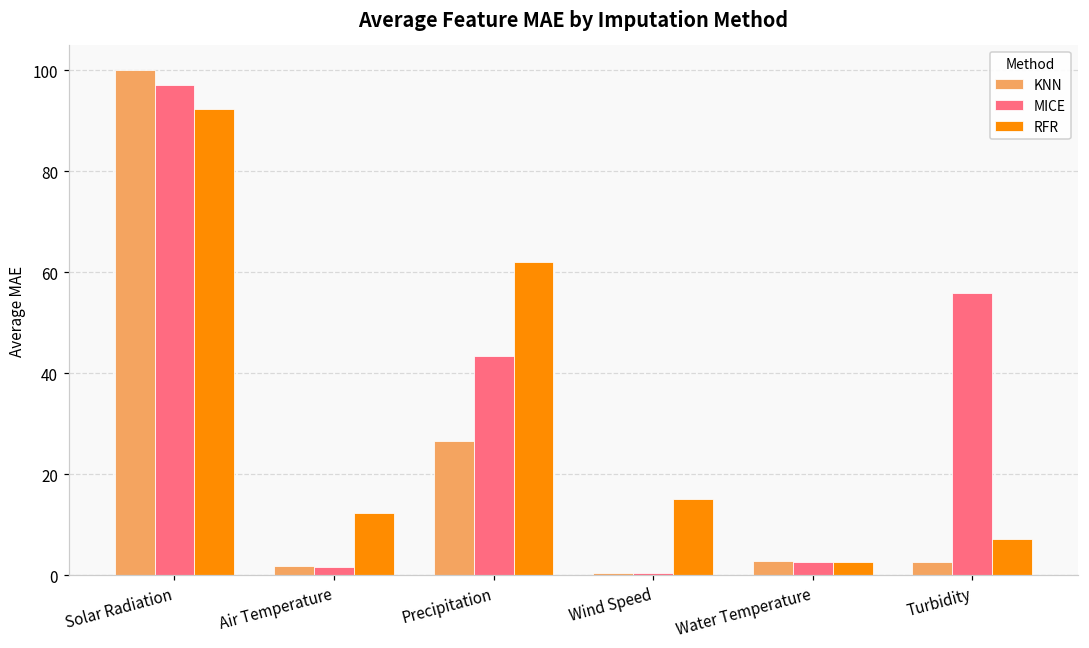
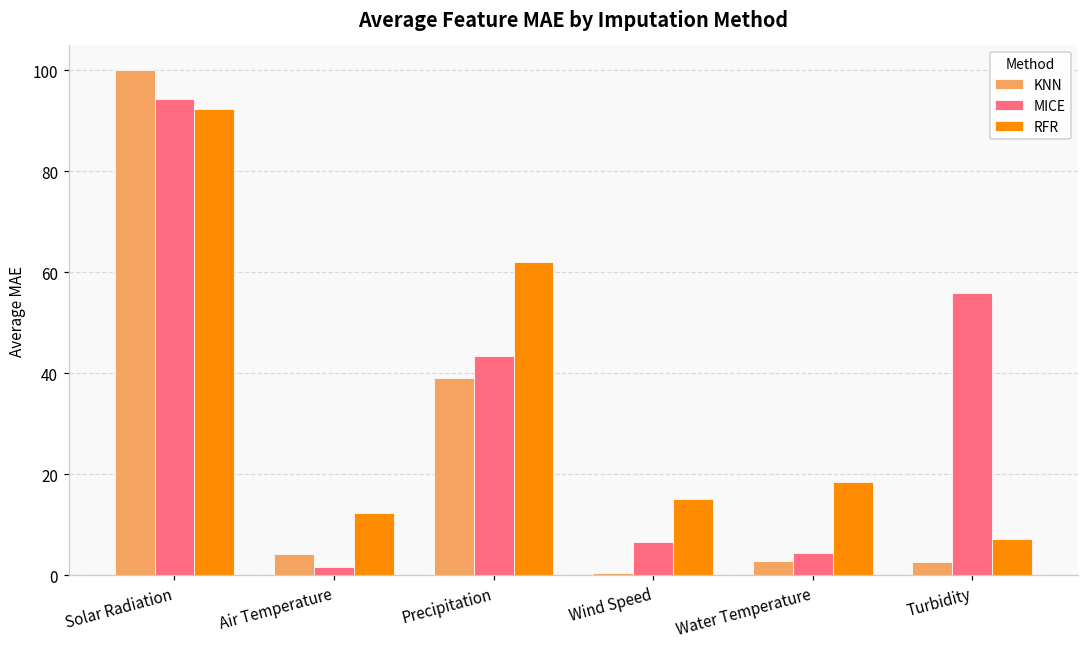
MICE, Solar Radiation: 97 -> 94
KNN, Air Temperature: 2 -> 4
KNN, Precipitation: 27 -> 39
MICE, Wind Speed: 0 -> 7
MICE, Water Temperature: 3 -> 5
RFR, Water Temperature: 3 -> 18
